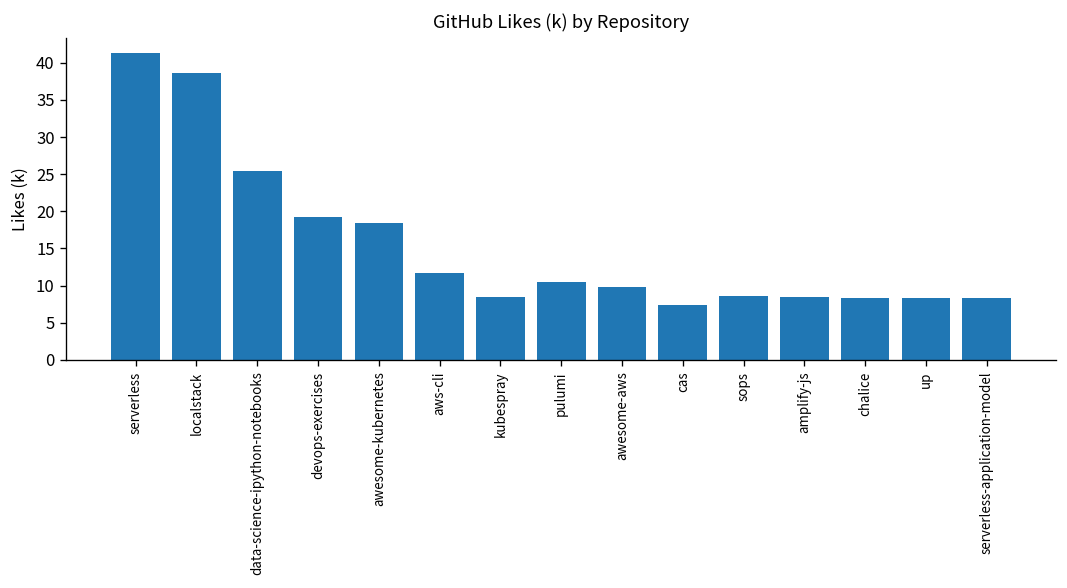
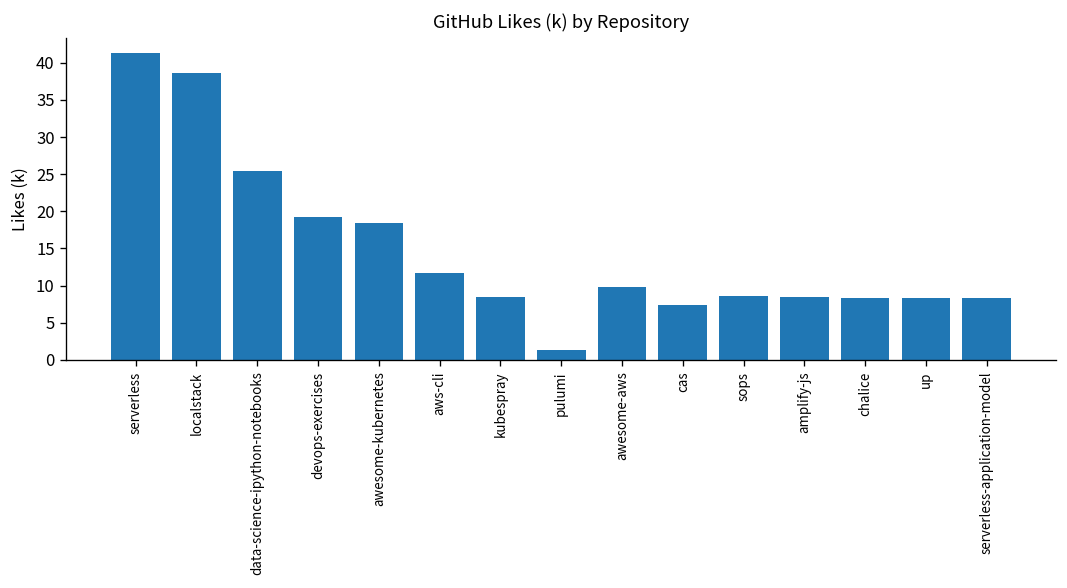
pulumi: 11 -> 1
